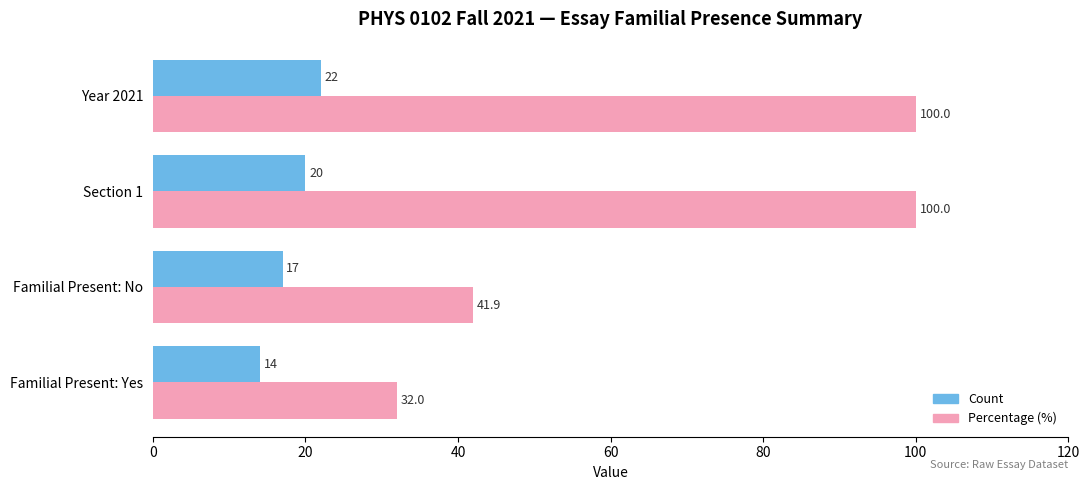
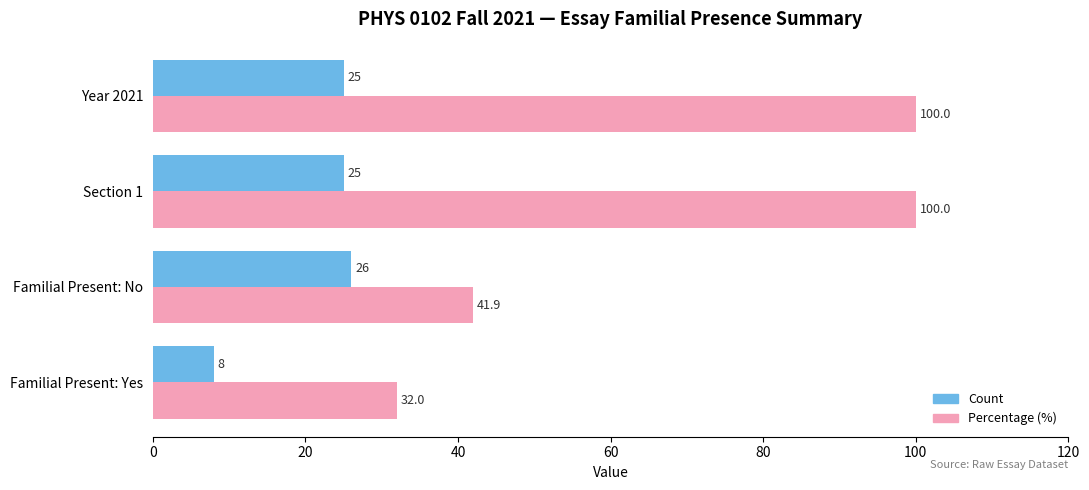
Count, Year 2021: 22 -> 25
Count, Section 1: 20 -> 25
Count, Familial Present: No: 17 -> 26
Count, Familial Present: Yes: 14 -> 8
